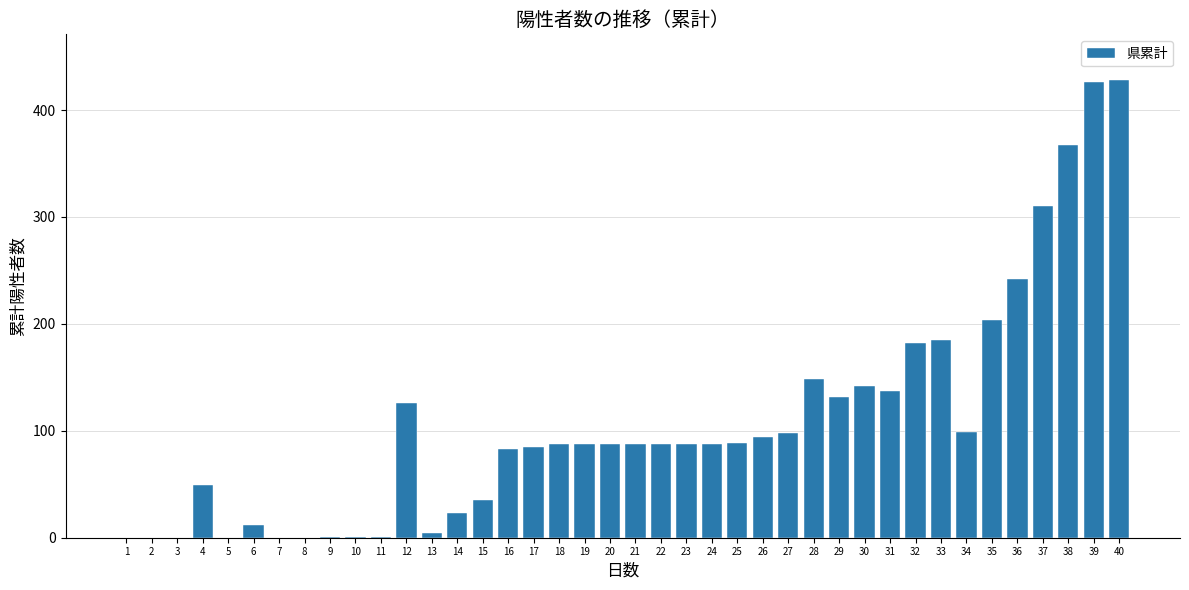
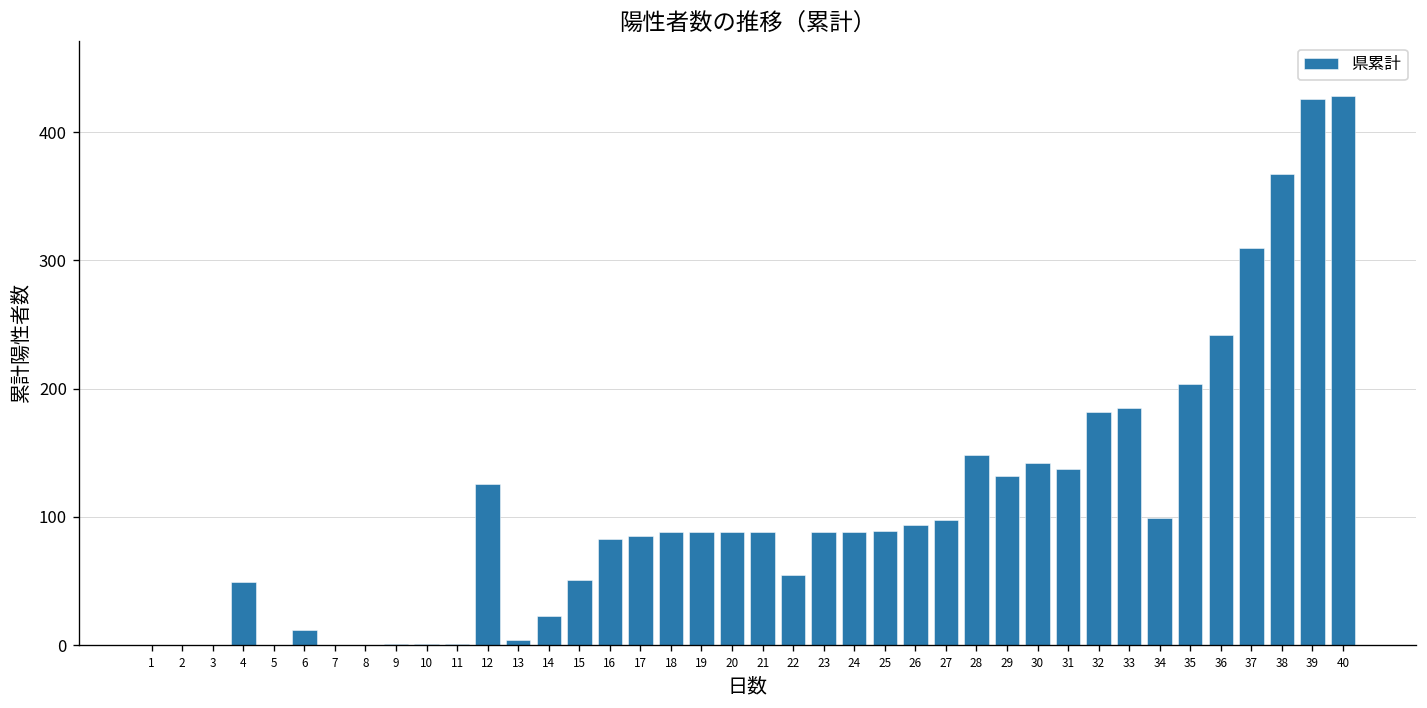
15: 35 -> 51
22: 88 -> 55
